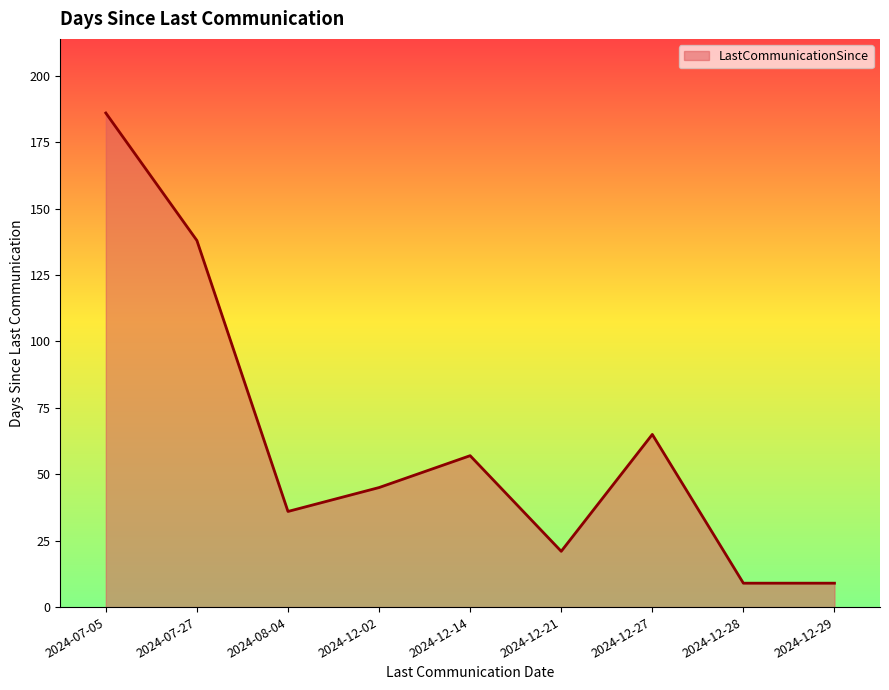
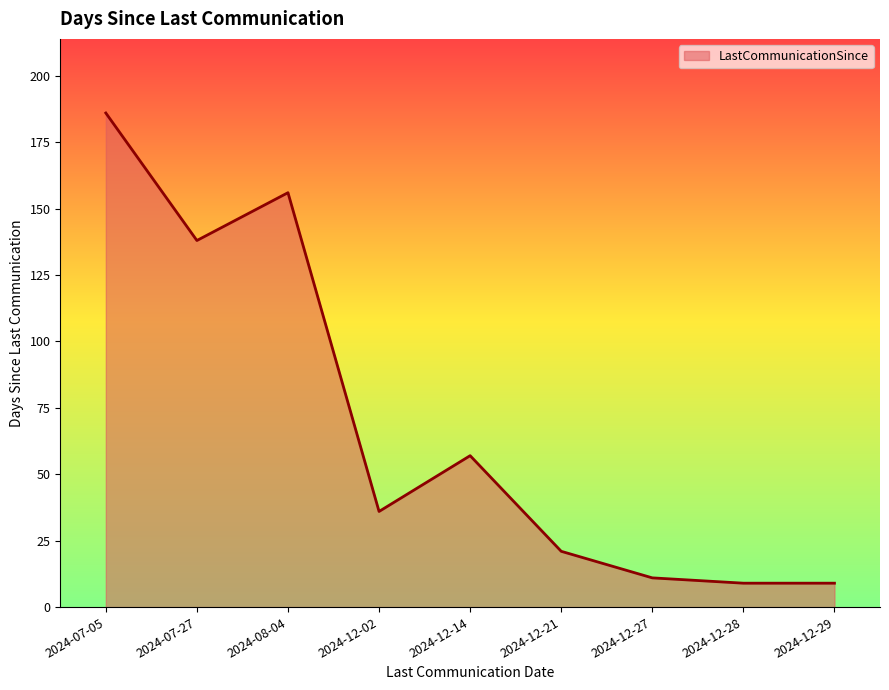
2024-08-04: 36 -> 156
2024-12-02: 45 -> 36
2024-12-27: 65 -> 11
